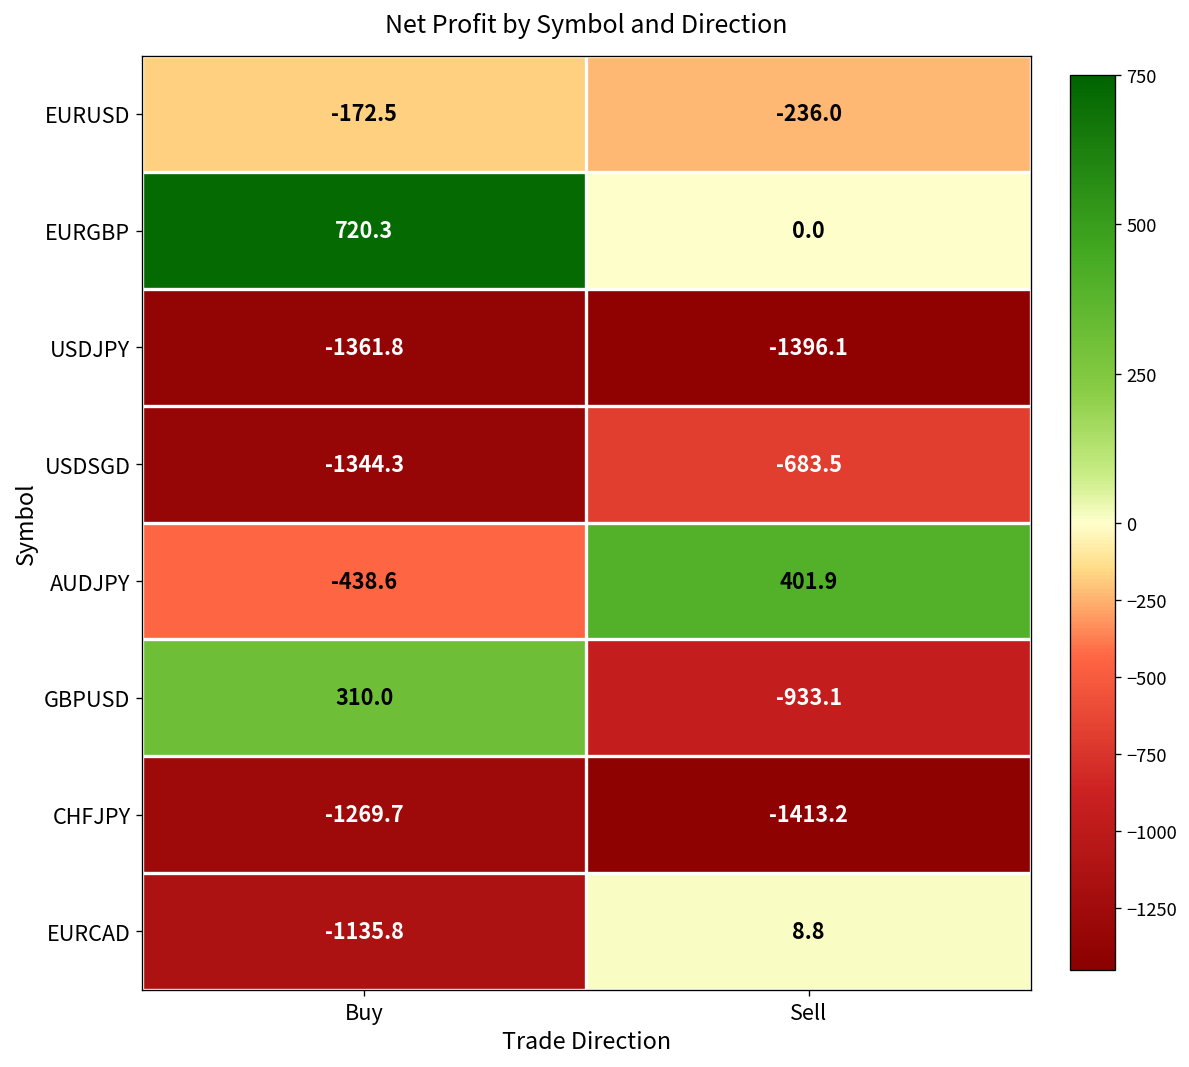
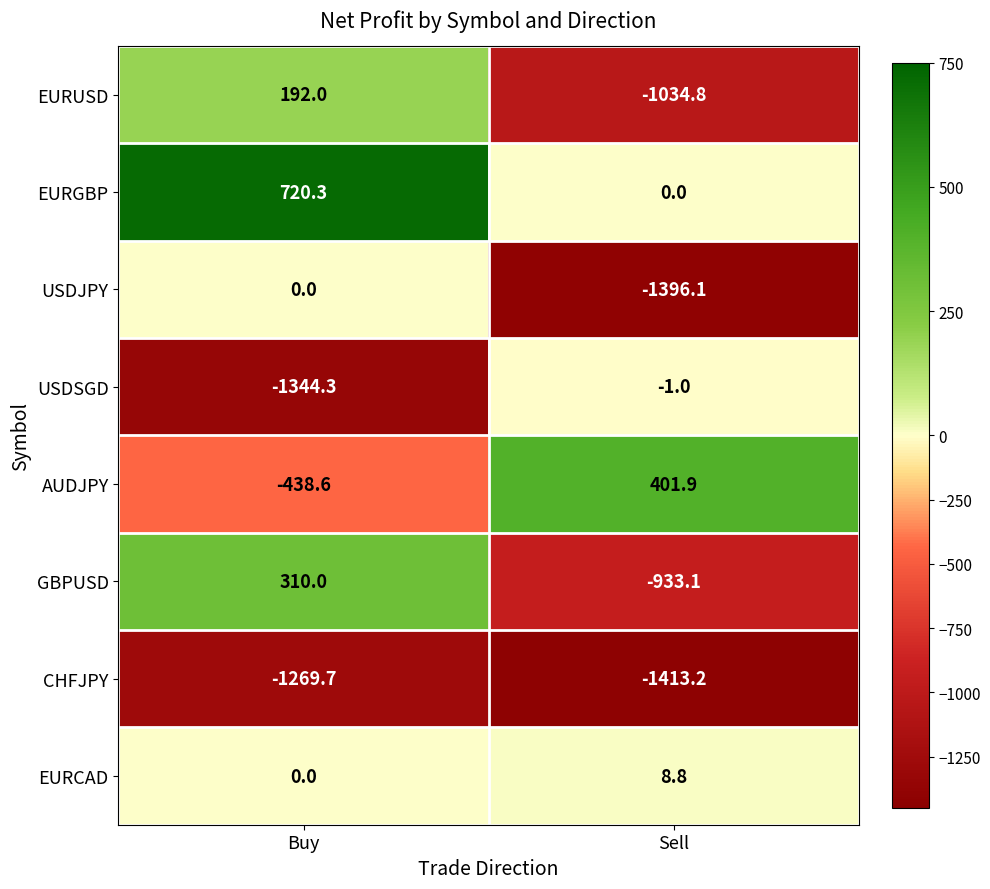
EURUSD, Buy: -172.5 -> 192.0
EURUSD, Sell: -236.0 -> -1034.8
USDJPY, Buy: -1361.8 -> 0.0
USDSGD, Sell: -683.5 -> -1.0
EURCAD, Buy: -1135.8 -> 0.0
